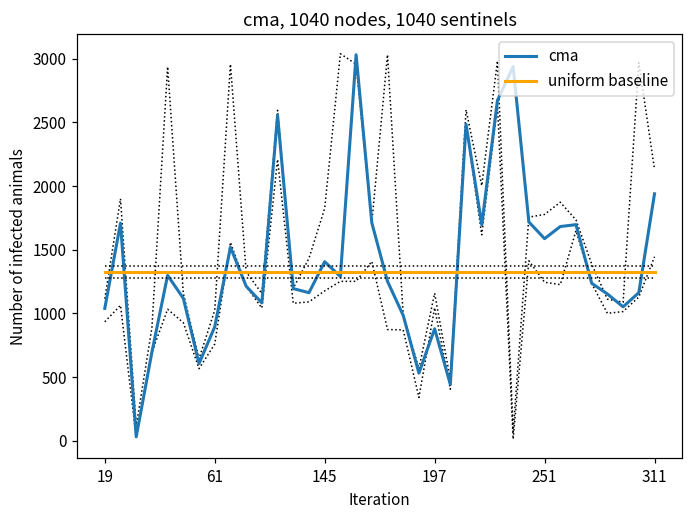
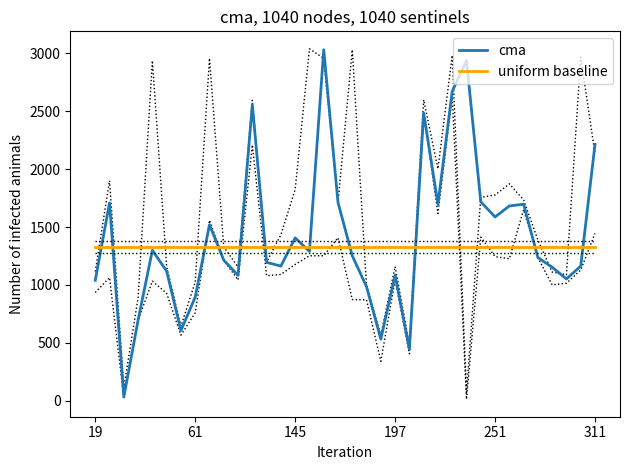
cma, 197: 880 -> 1090
cma, 311: 1940 -> 2210
